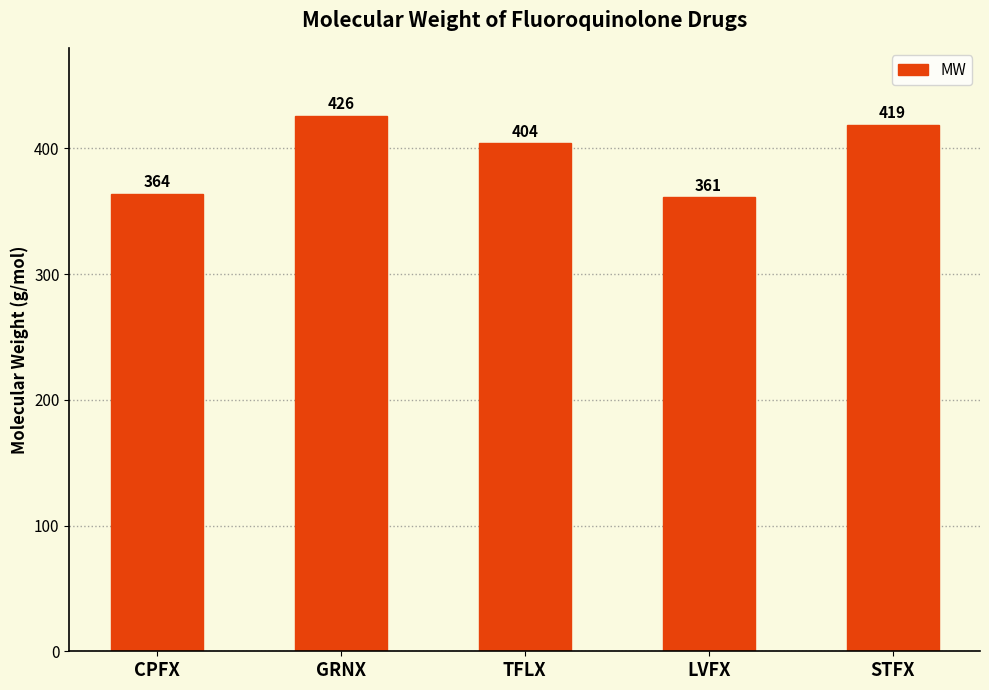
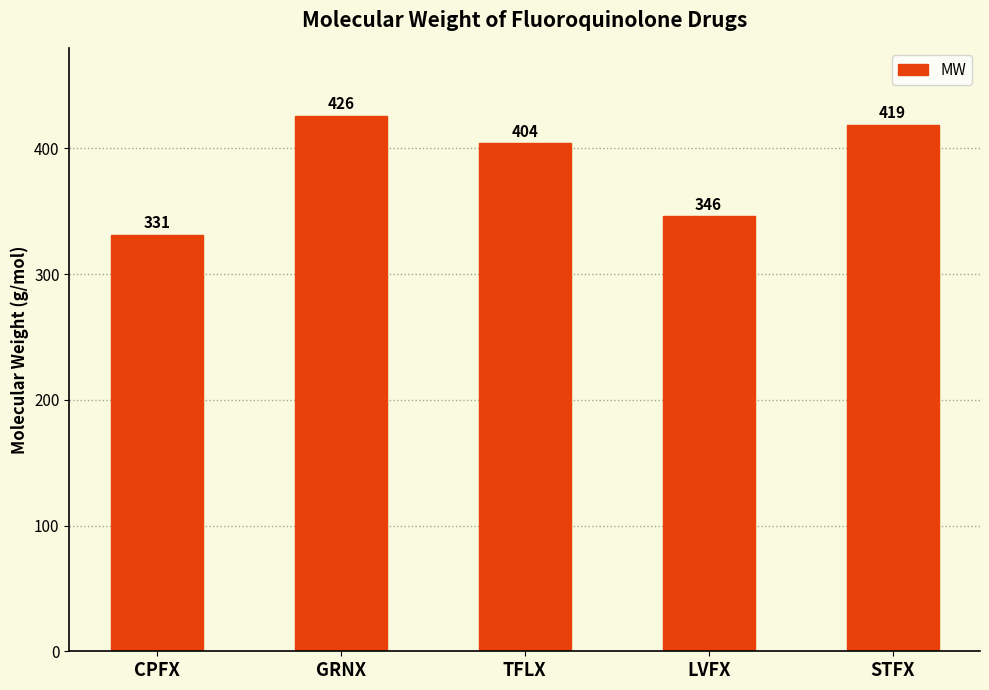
CPFX: 364 -> 331
LVFX: 361 -> 346
